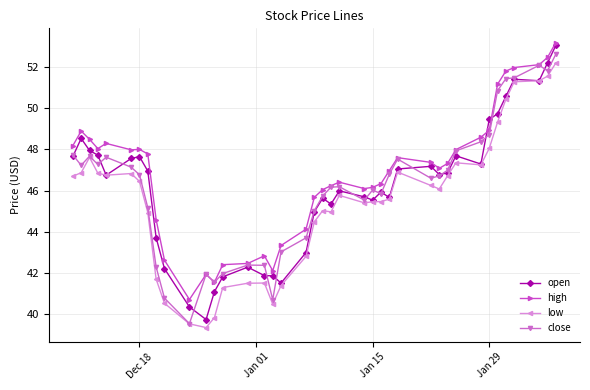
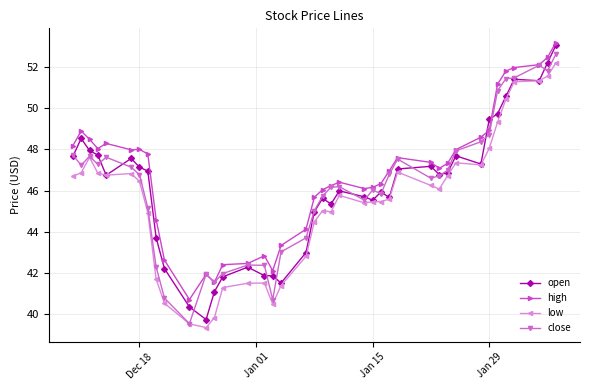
open, Dec 18: 47.7 -> 47.1
